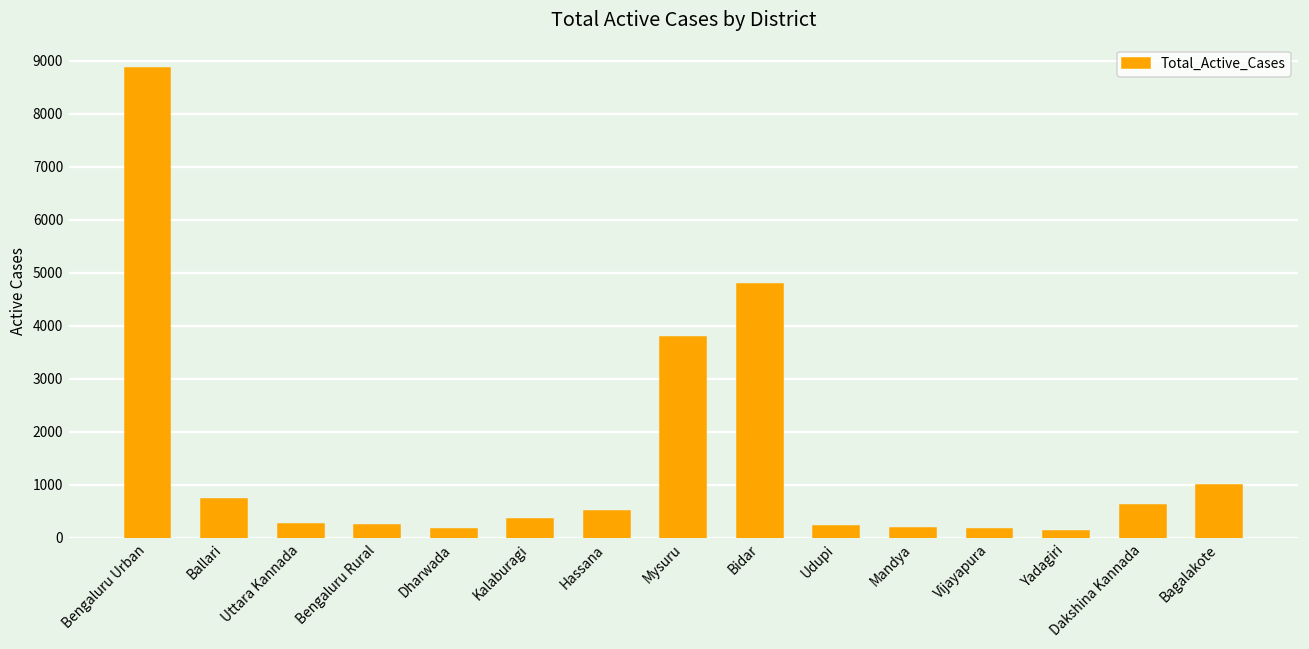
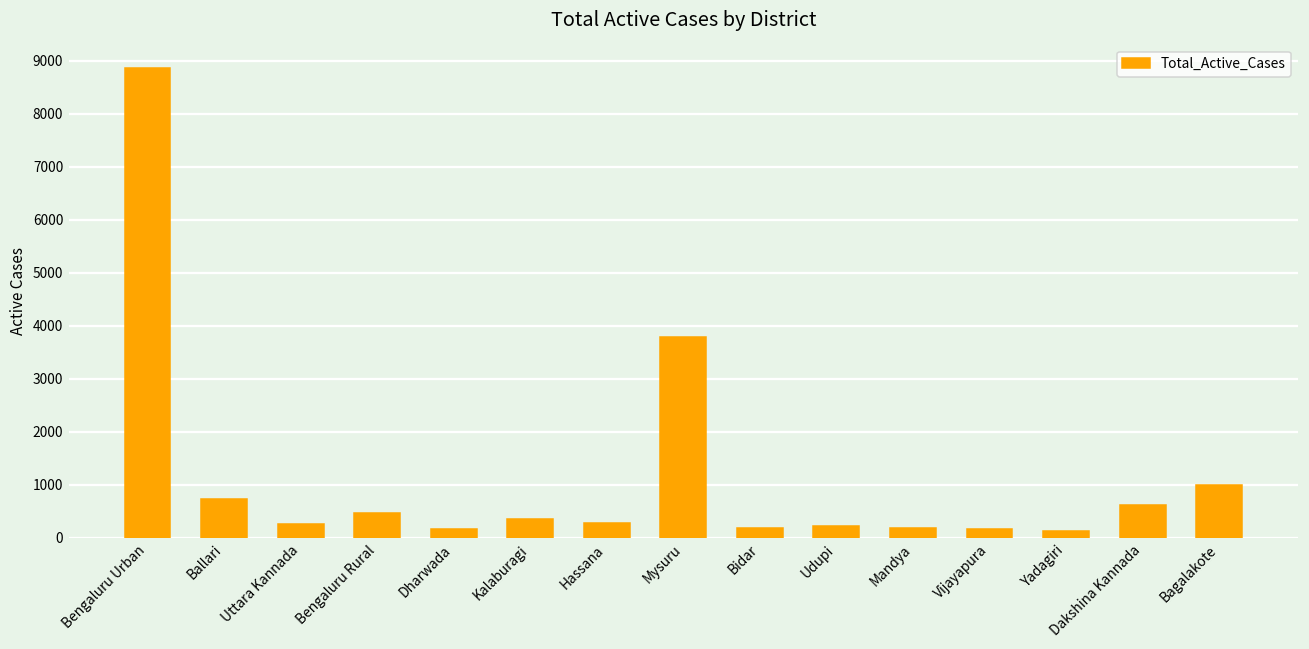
Bengaluru Rural: 200 -> 500
Hassana: 500 -> 300
Bidar: 4800 -> 200
